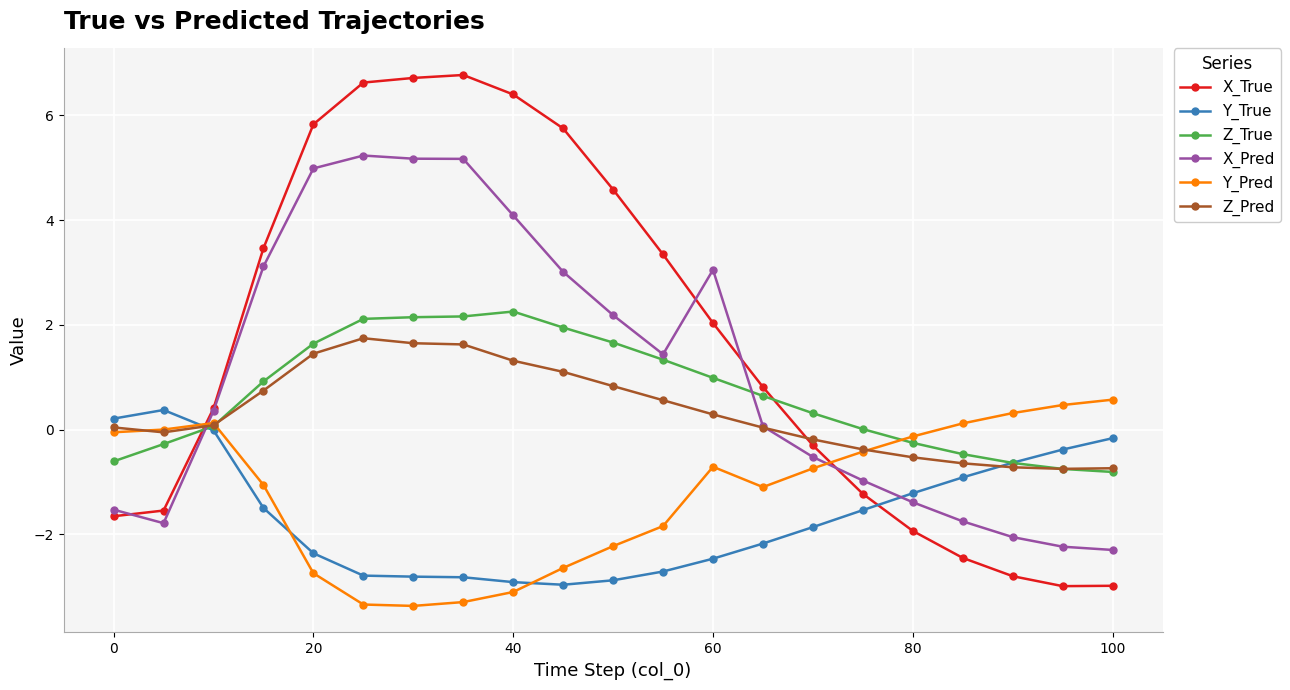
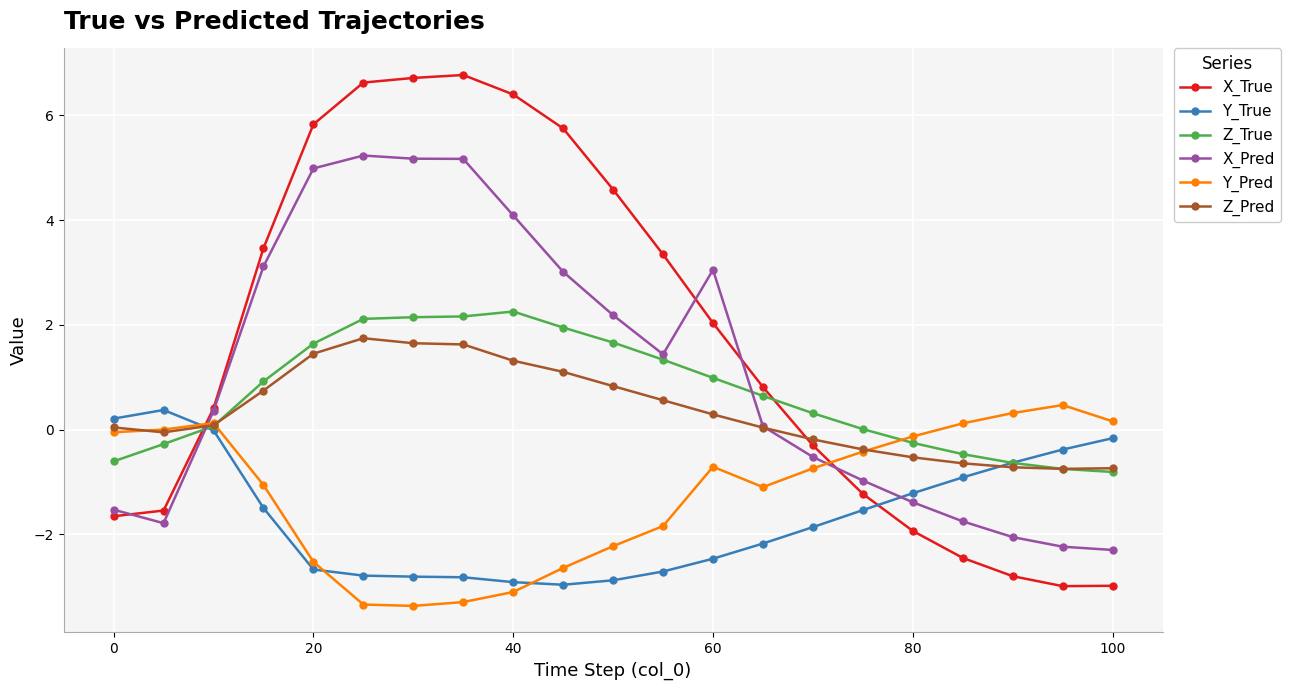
Y_True, 20: -2.4 -> -2.7
Y_Pred, 20: -2.7 -> -2.5
Y_Pred, 100: 0.6 -> 0.2
